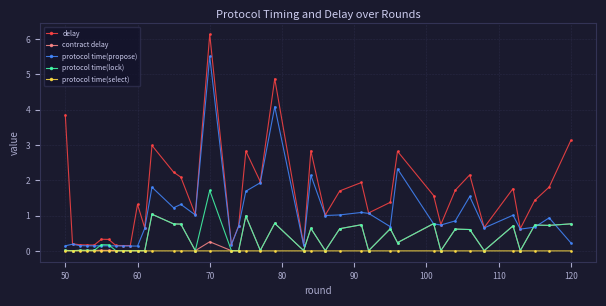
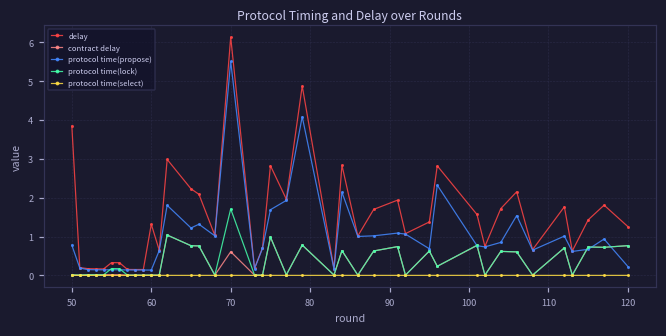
protocol time(propose), 50: 0.1 -> 0.8
contract delay, 70: 0.3 -> 0.6
delay, 120: 3.1 -> 1.3
